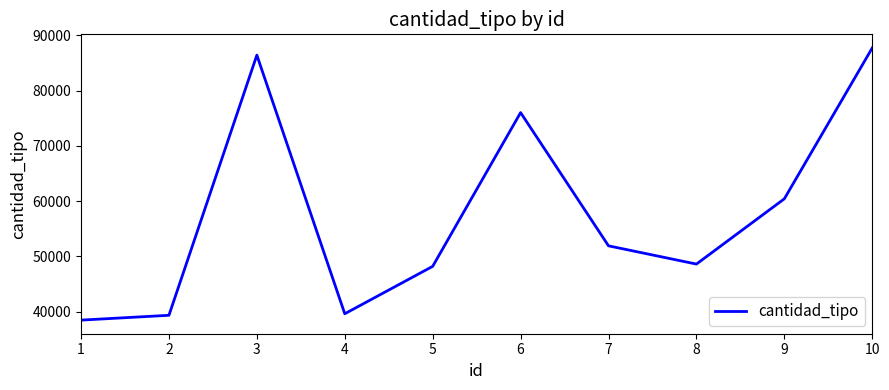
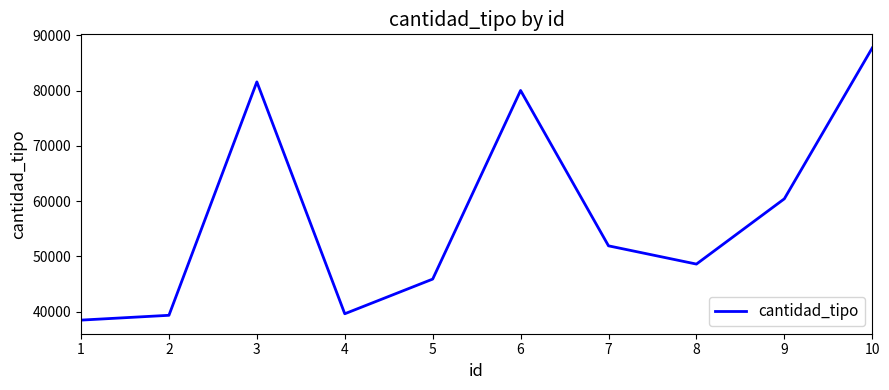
3: 86000 -> 82000
5: 48000 -> 46000
6: 76000 -> 80000
